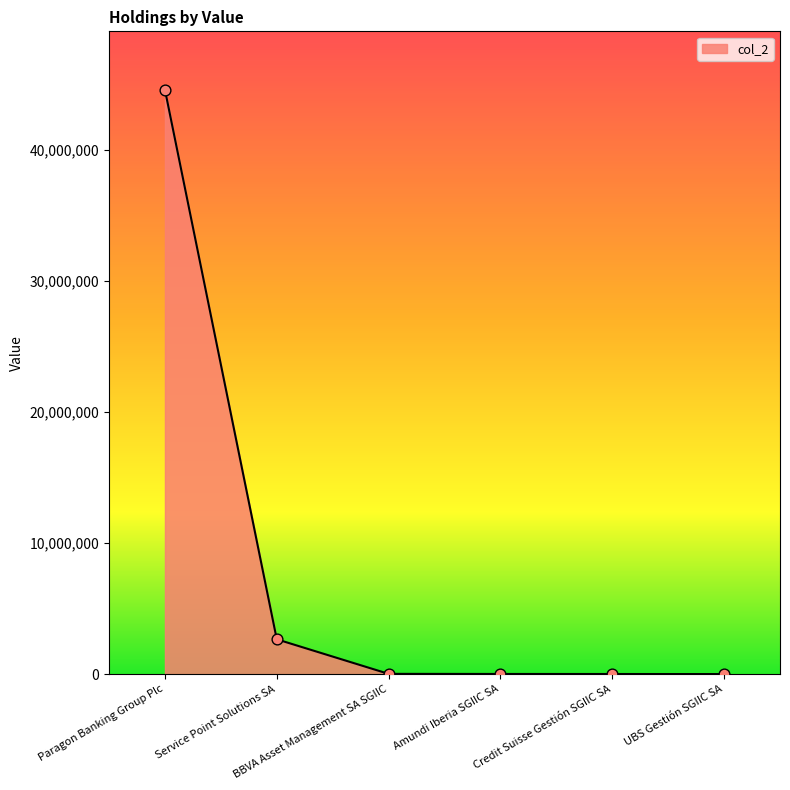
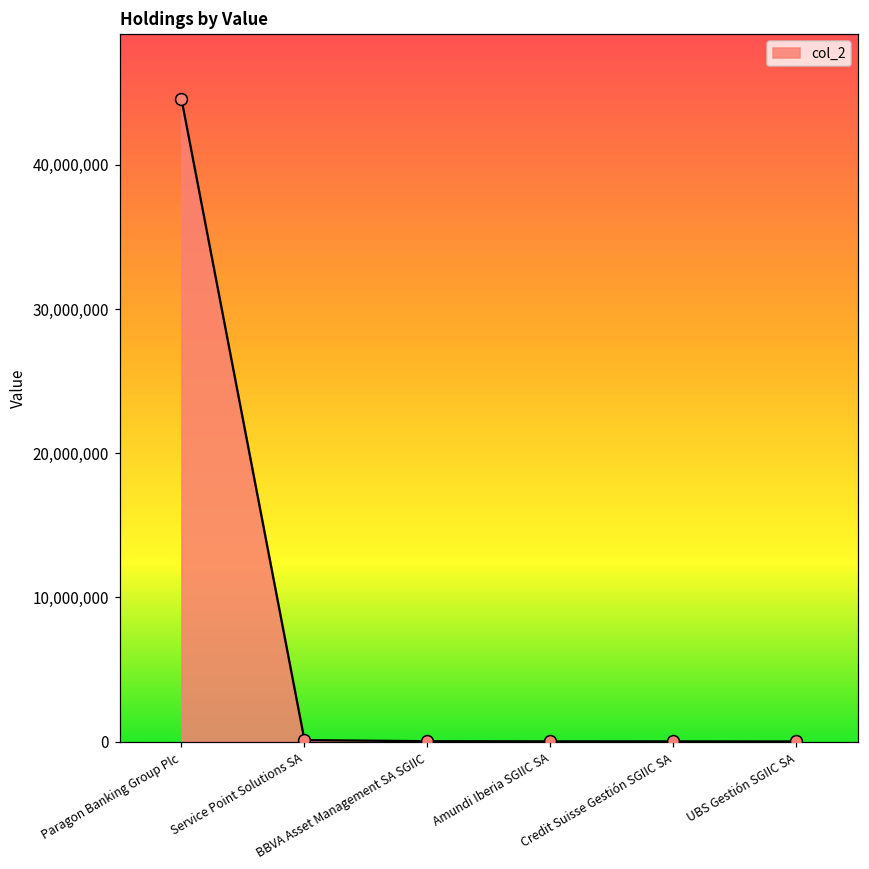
Service Point Solutions SA: 2,700,000 -> 100,000
